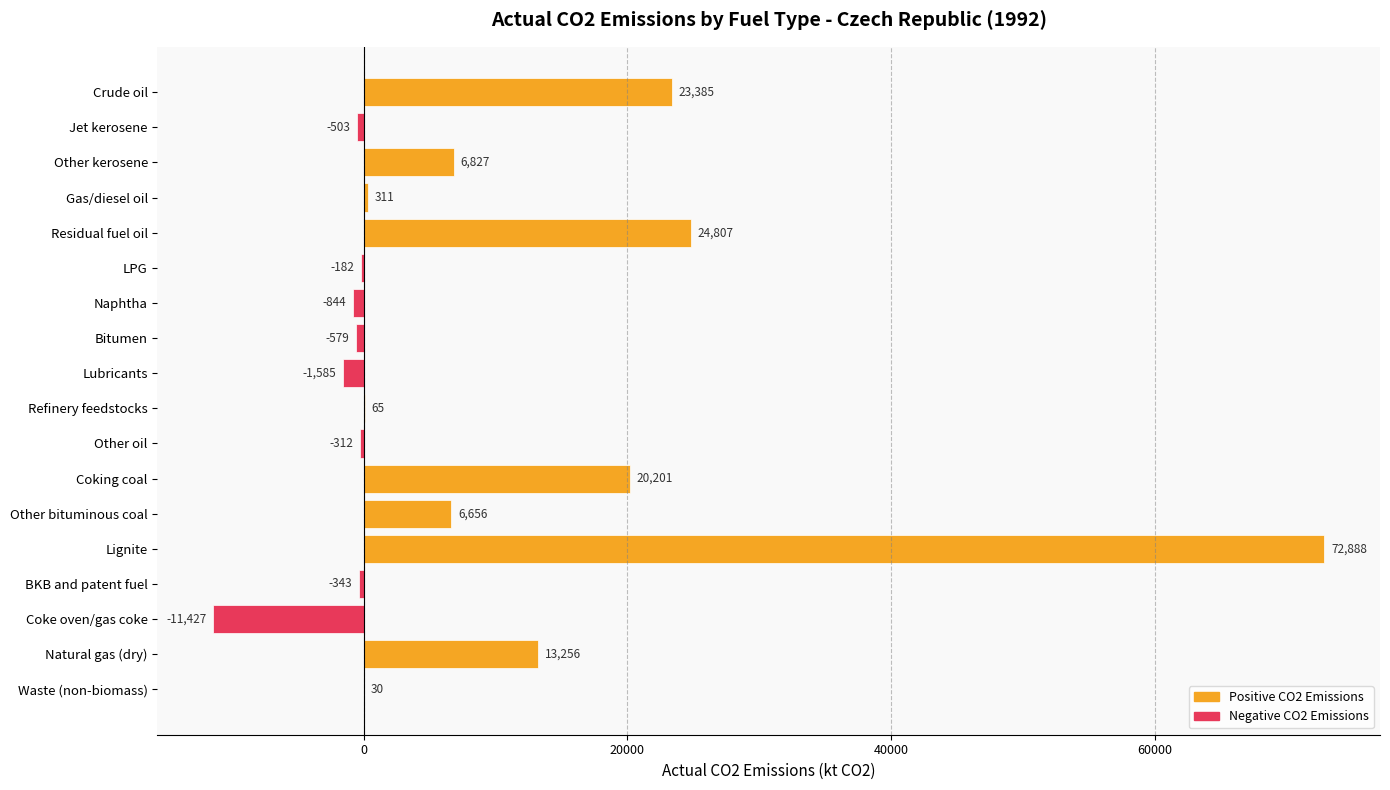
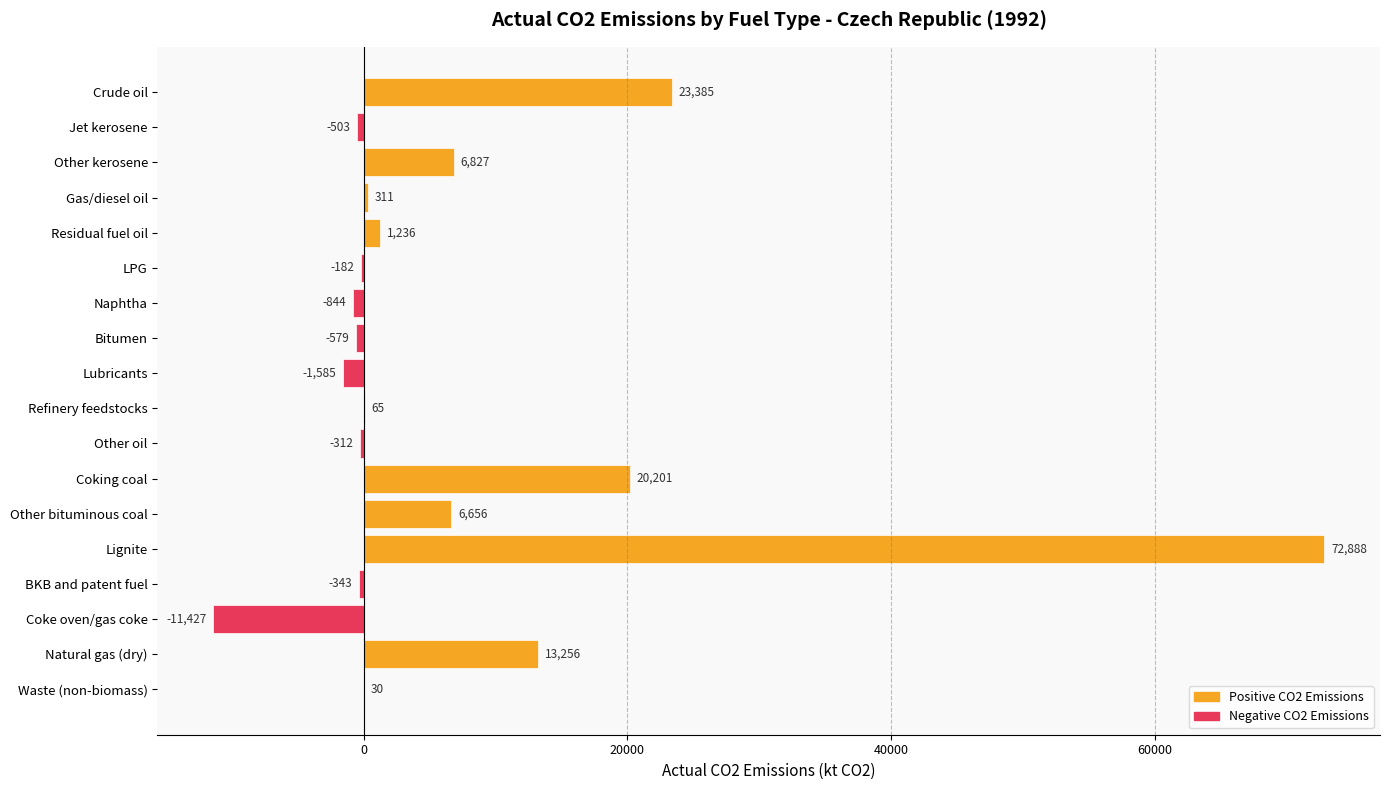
Residual fuel oil: 24,807 -> 1,236
